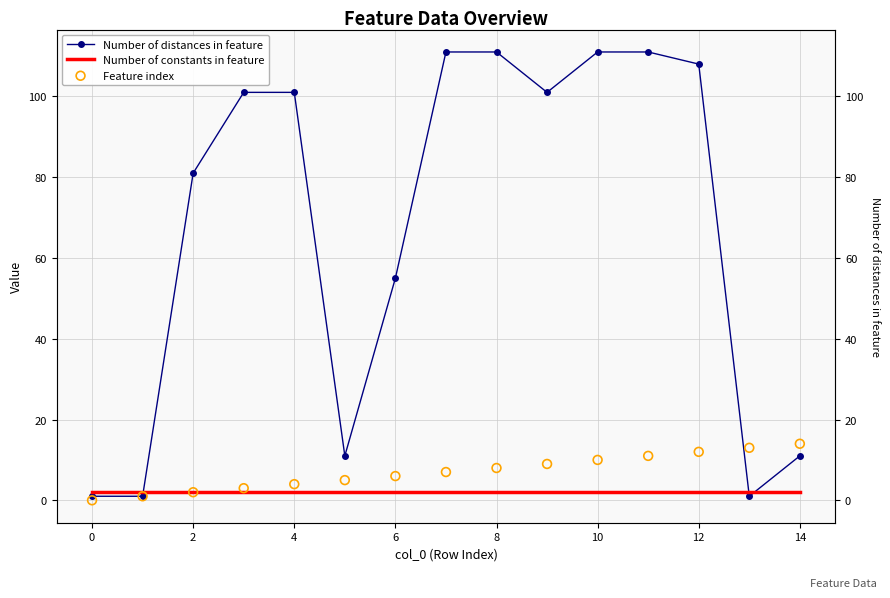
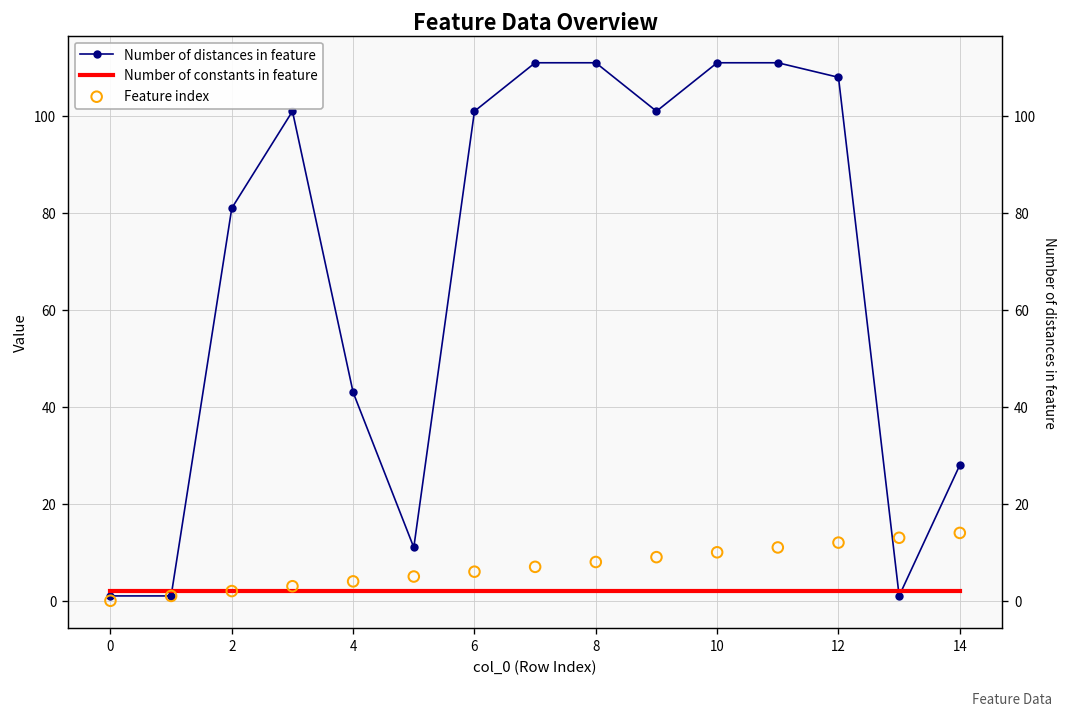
Number of distances in feature, 4: 101 -> 43
Number of distances in feature, 6: 55 -> 101
Number of distances in feature, 14: 11 -> 28
